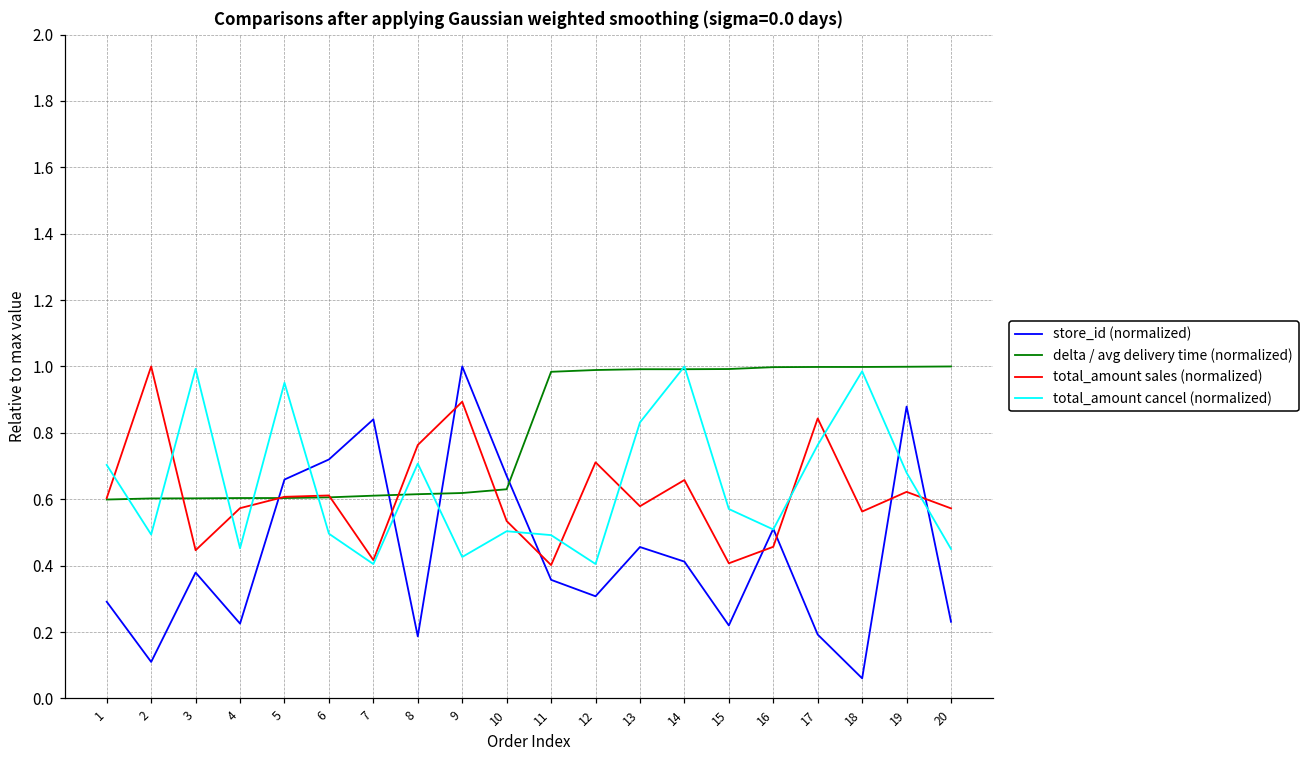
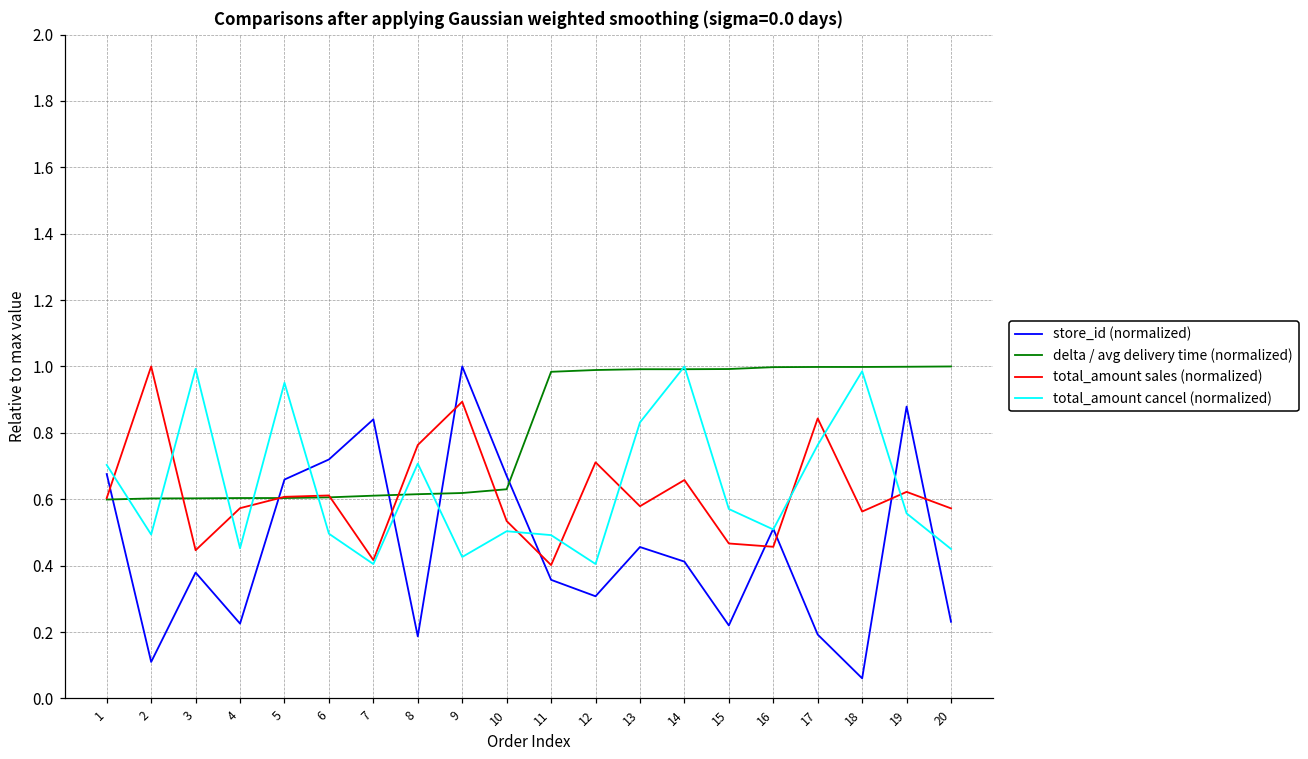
store_id (normalized), 1: 0.29 -> 0.68
total_amount sales (normalized), 15: 0.41 -> 0.47
total_amount cancel (normalized), 19: 0.68 -> 0.56
